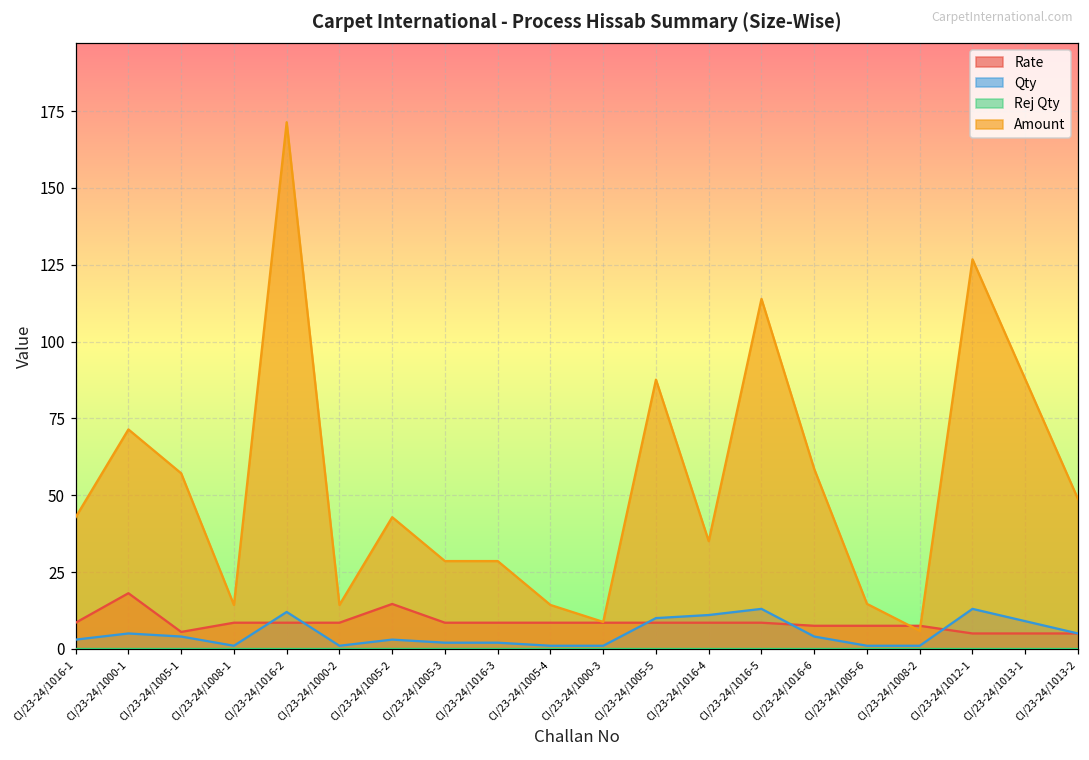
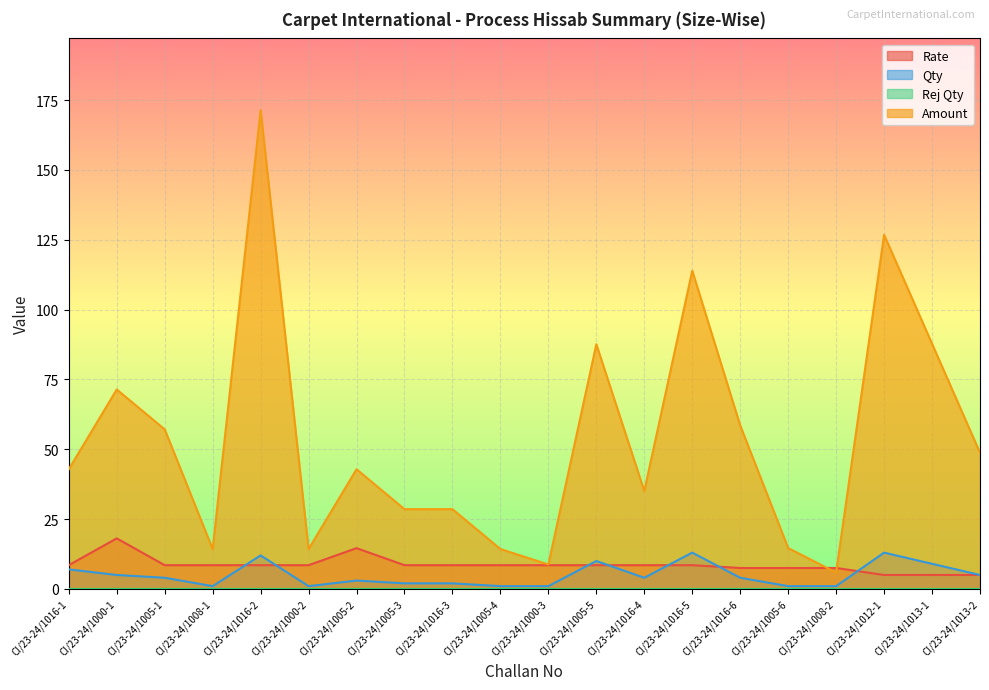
Qty, CI/23-24/1016-1: 3 -> 7
Rate, CI/23-24/1005-1: 6 -> 9
Qty, CI/23-24/1016-4: 11 -> 4
